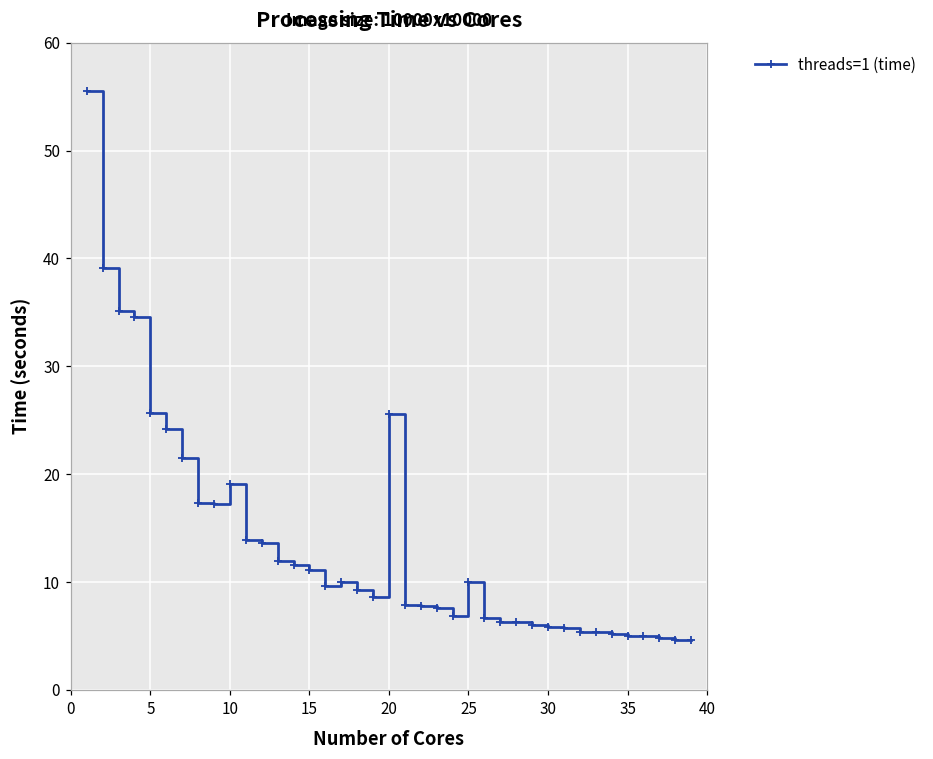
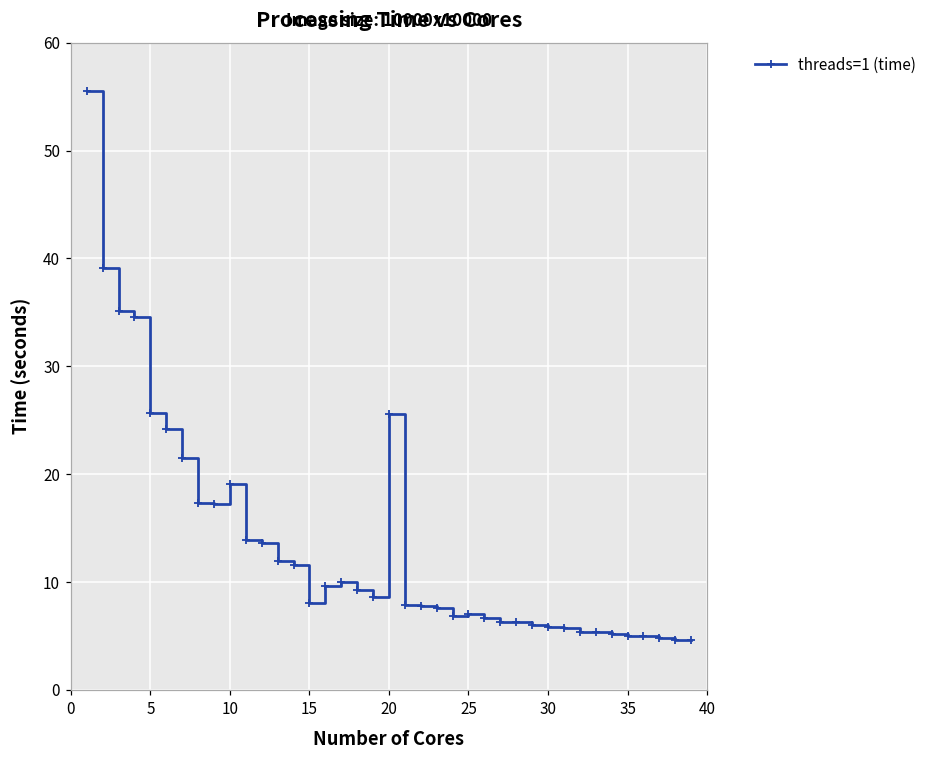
15: 11 -> 8
25: 10 -> 7
